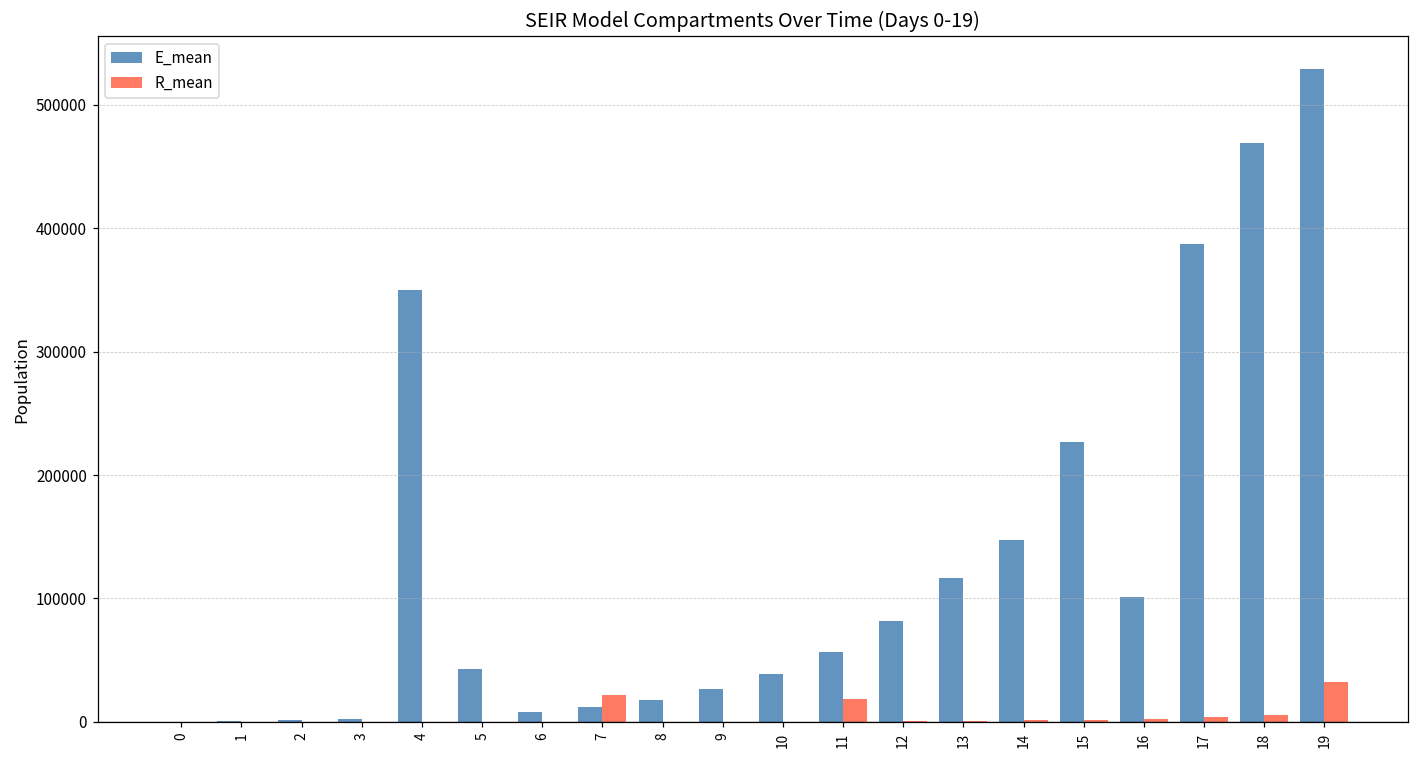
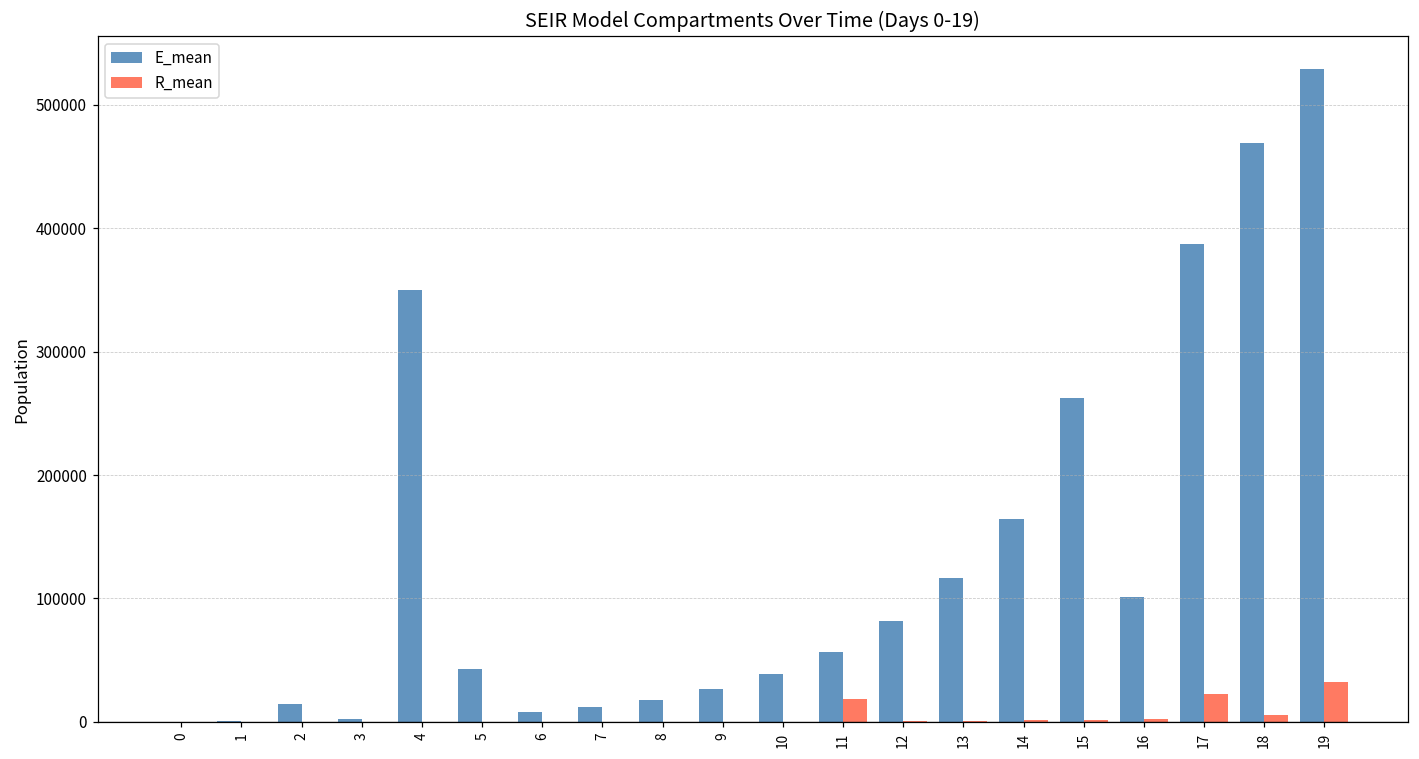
E_mean, 2: 1000 -> 15000
R_mean, 7: 22000 -> 0
E_mean, 14: 147000 -> 165000
E_mean, 15: 227000 -> 262000
R_mean, 17: 4000 -> 22000
